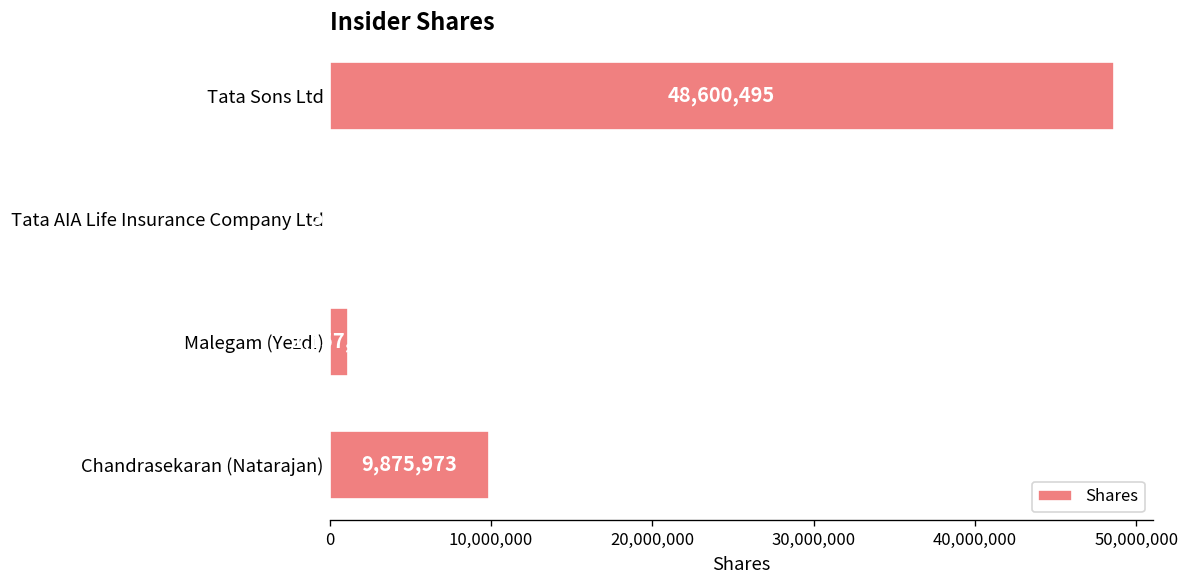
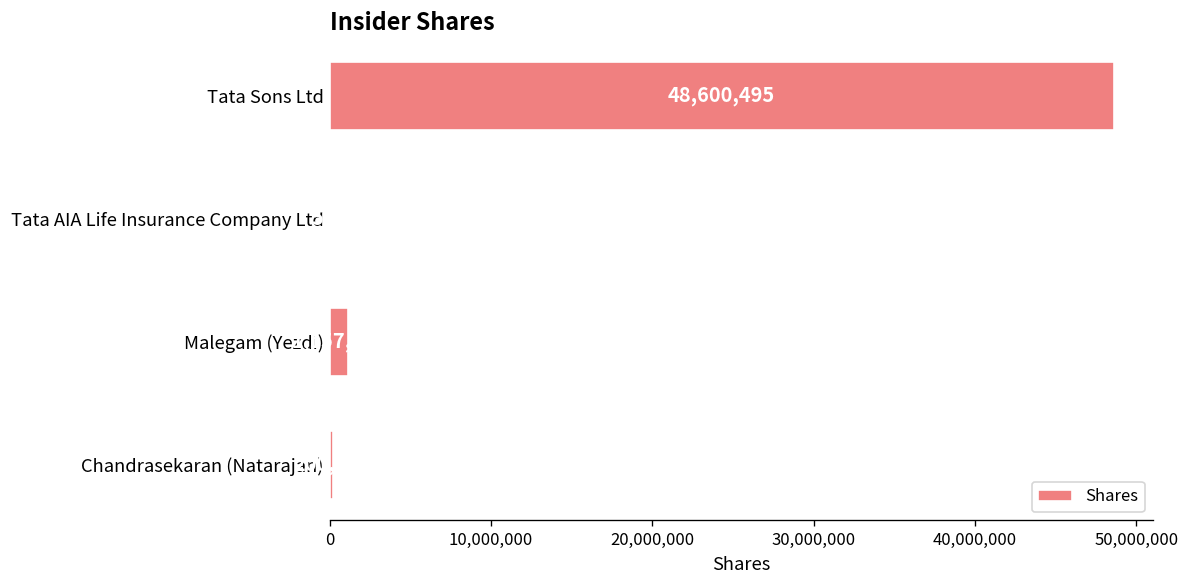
Chandrasekaran (Natarajan): 9,900,000 -> 200,000
